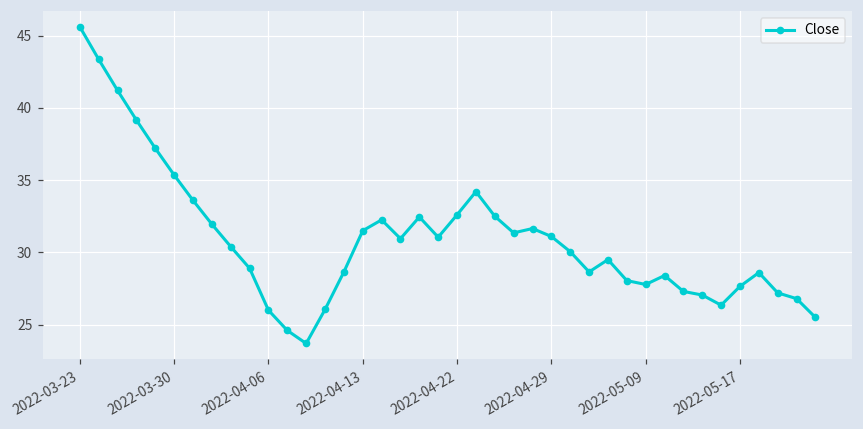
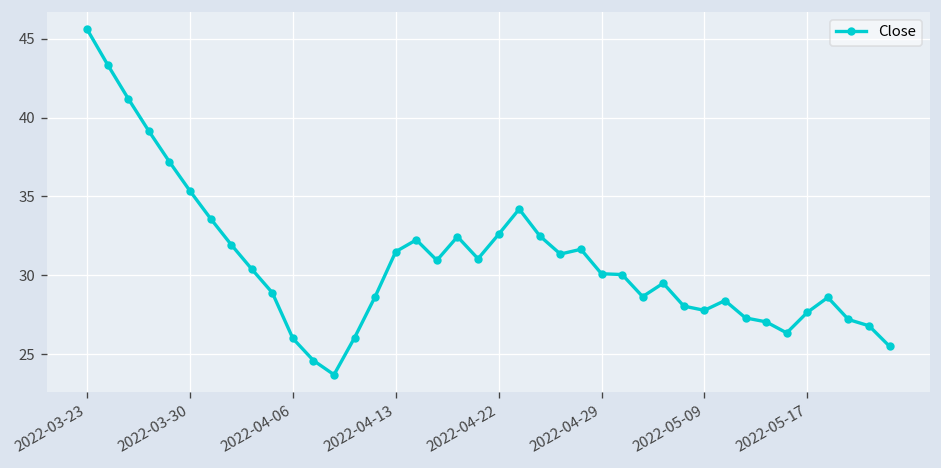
2022-04-29: 31.1 -> 30.1
